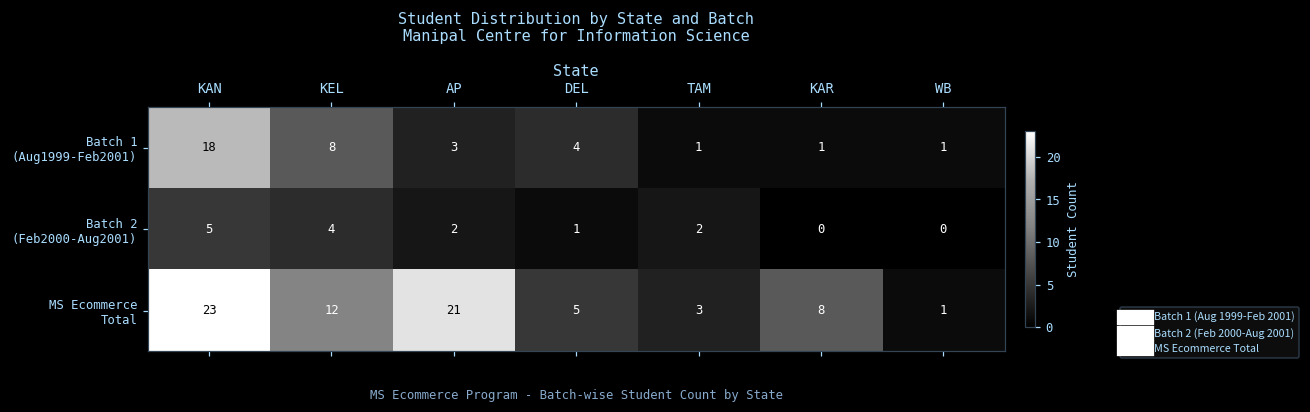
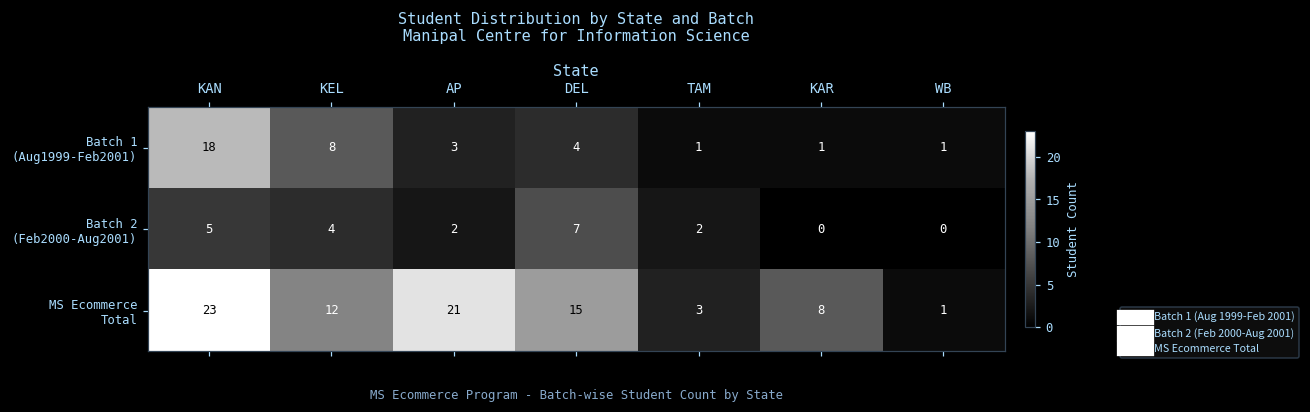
Batch 2 (Feb2000-Aug2001), DEL: 1 -> 7
MS Ecommerce Total, DEL: 5 -> 15
